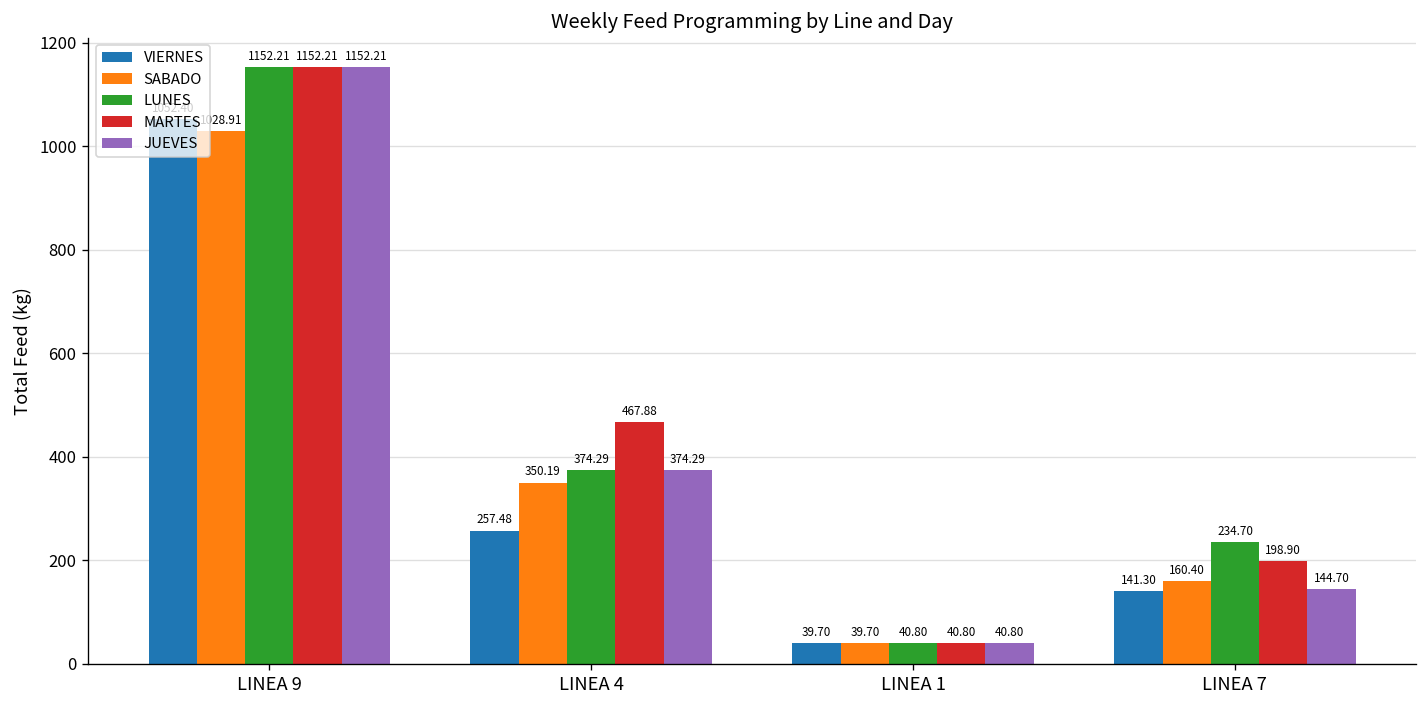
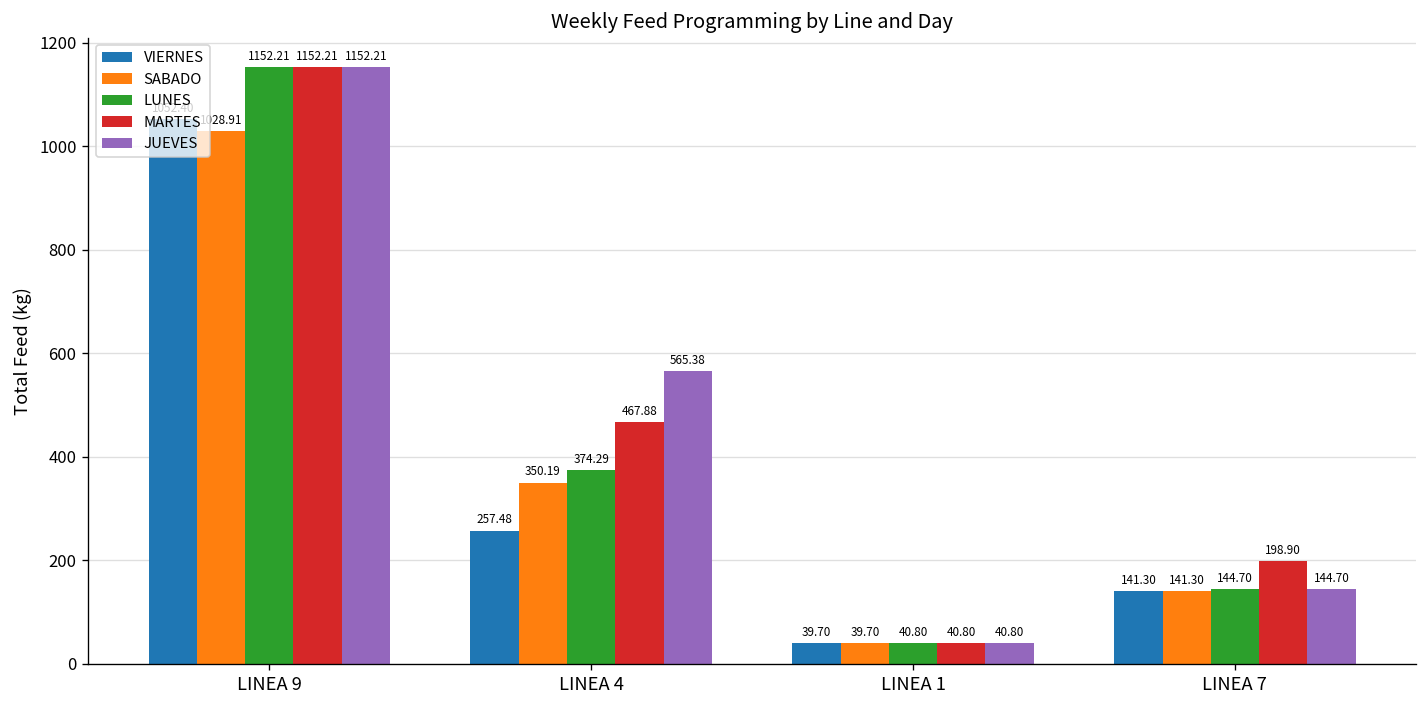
JUEVES, LINEA 4: 374.29 -> 565.38
SABADO, LINEA 7: 160.40 -> 141.30
LUNES, LINEA 7: 234.70 -> 144.70
